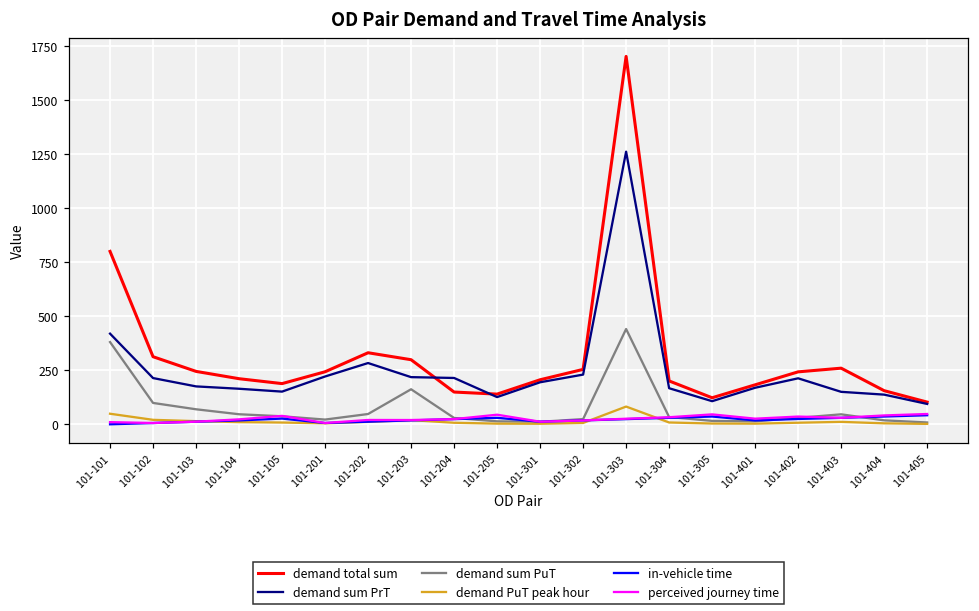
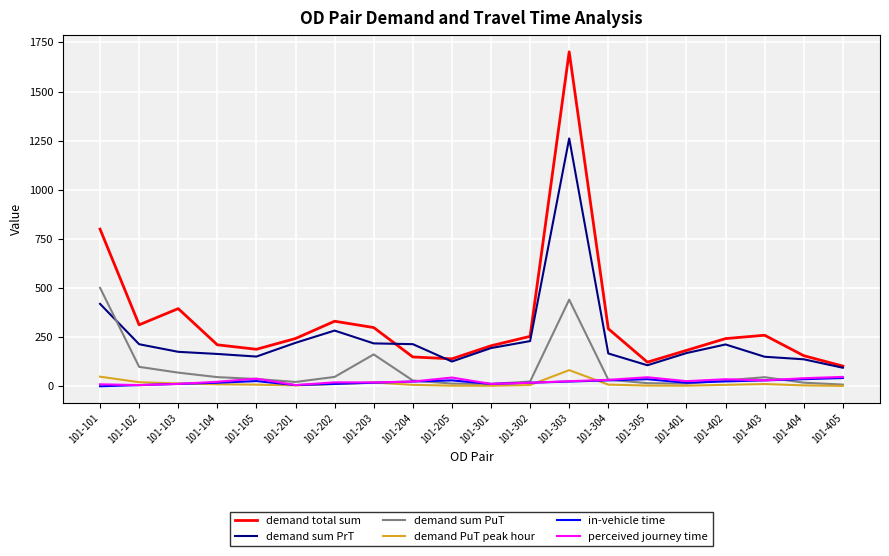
demand sum PuT, 101-101: 380 -> 500
demand total sum, 101-103: 240 -> 400
demand total sum, 101-304: 200 -> 290
